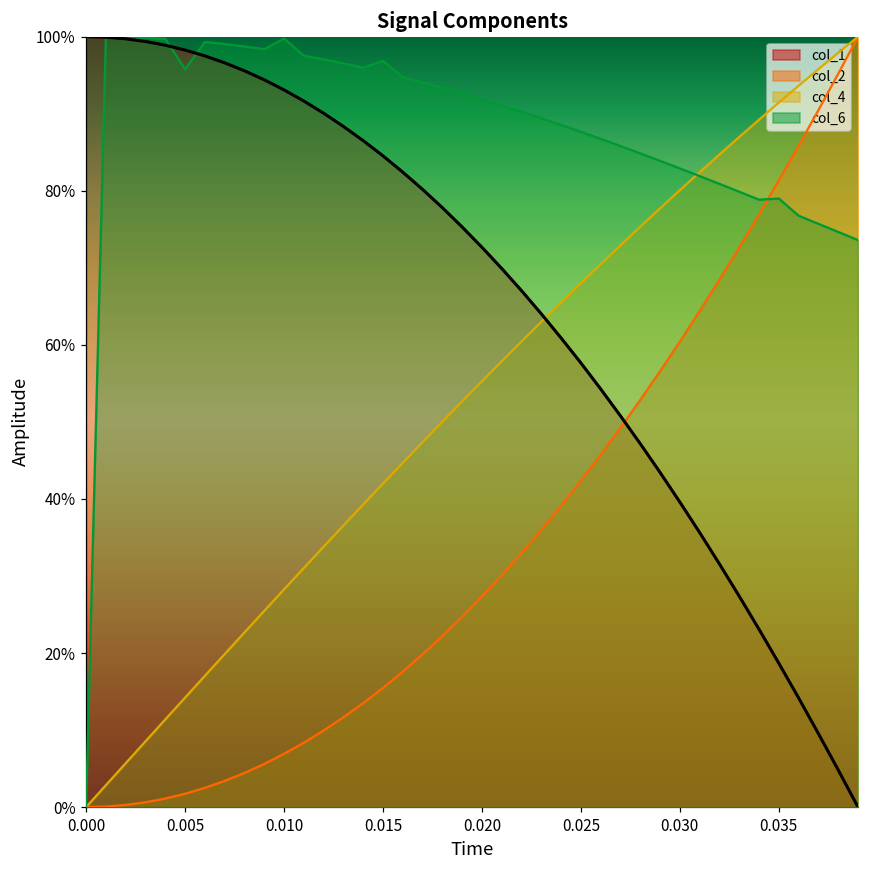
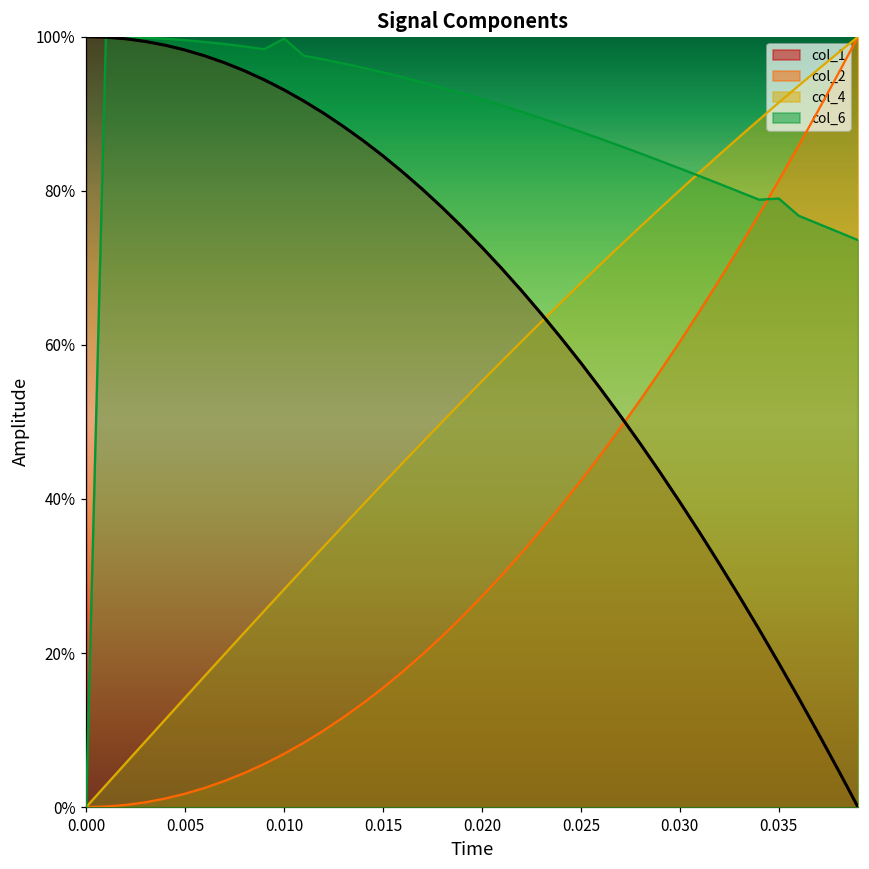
col_6, 0.005: 96% -> 100%
col_6, 0.015: 97% -> 95%
